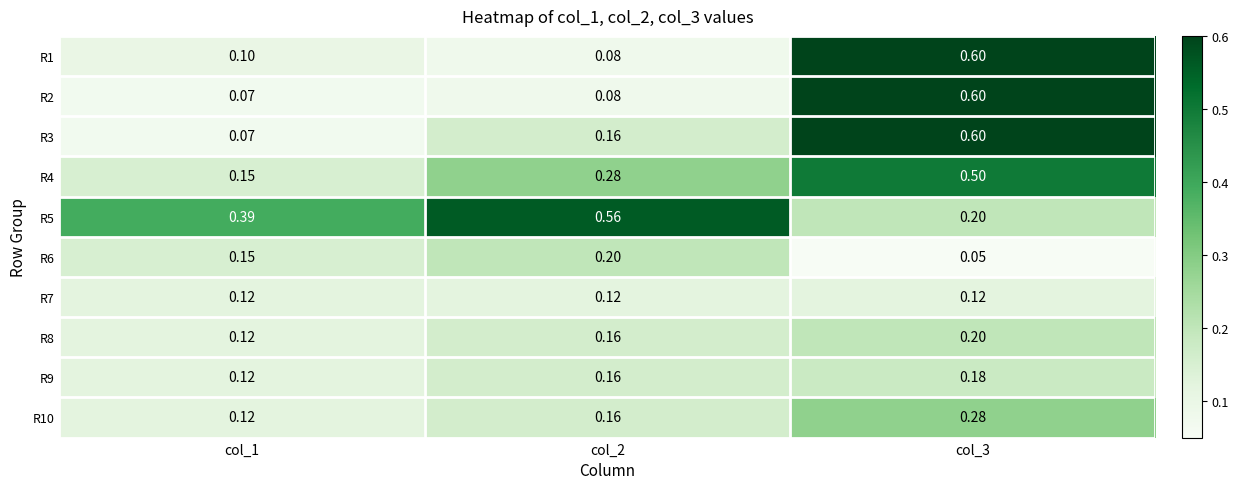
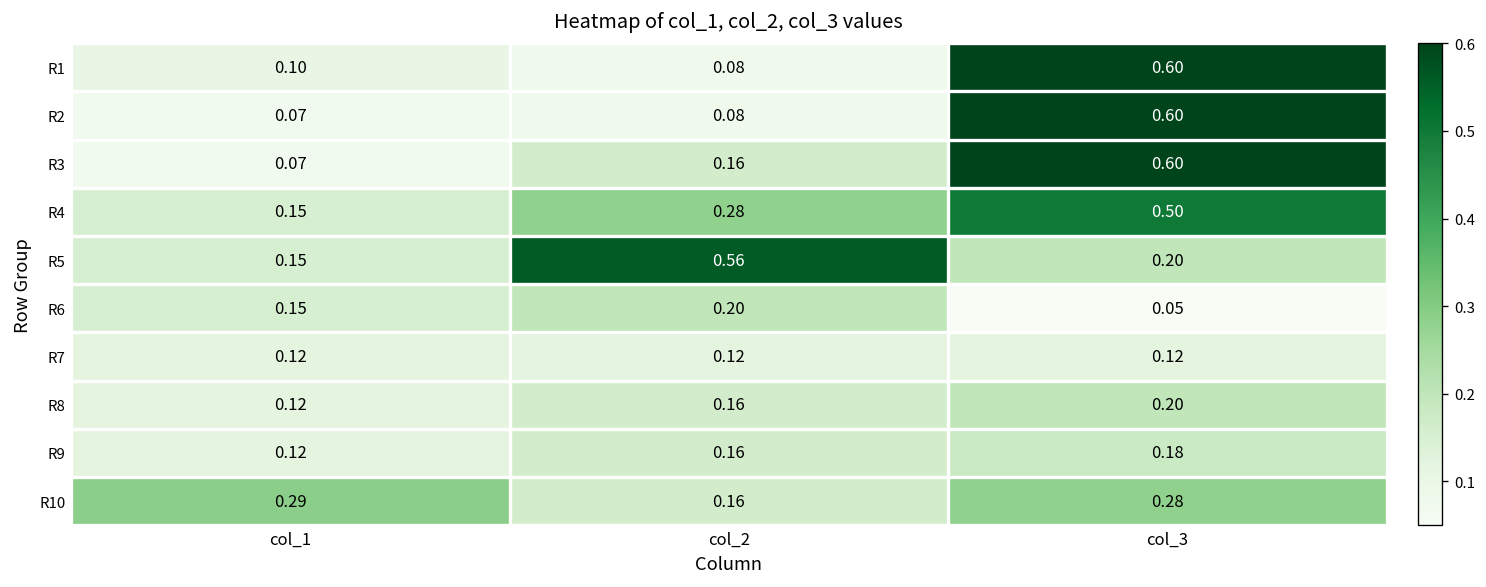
R5, col_1: 0.39 -> 0.15
R10, col_1: 0.12 -> 0.29
